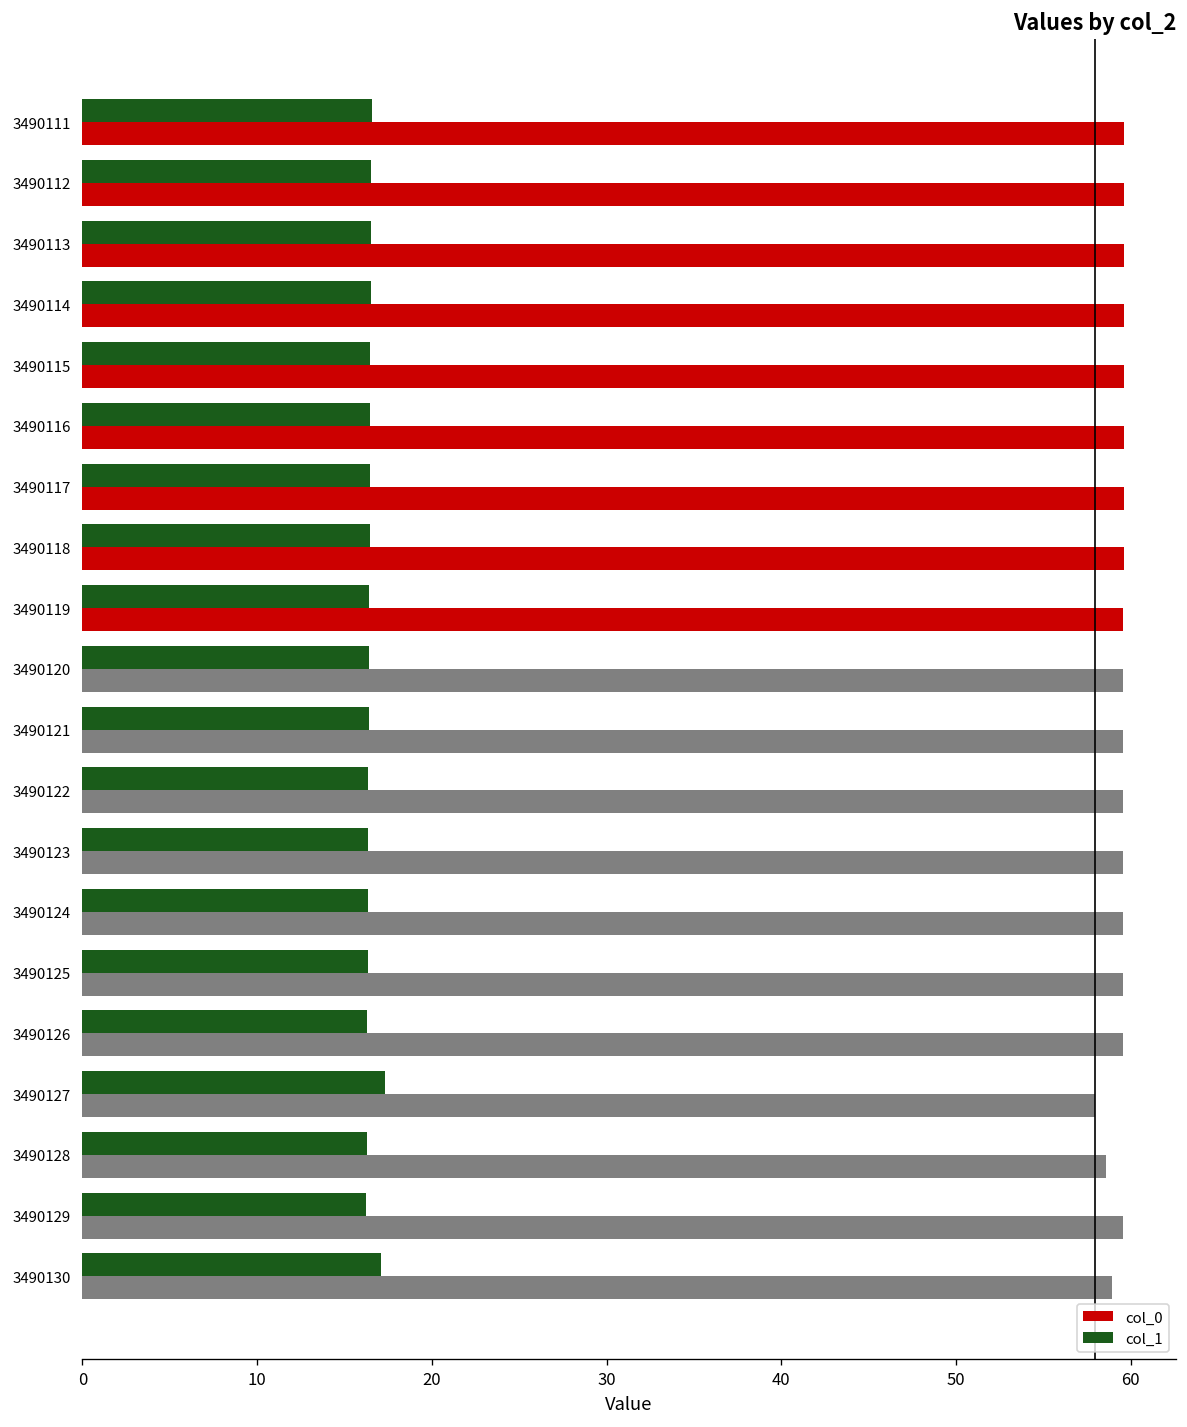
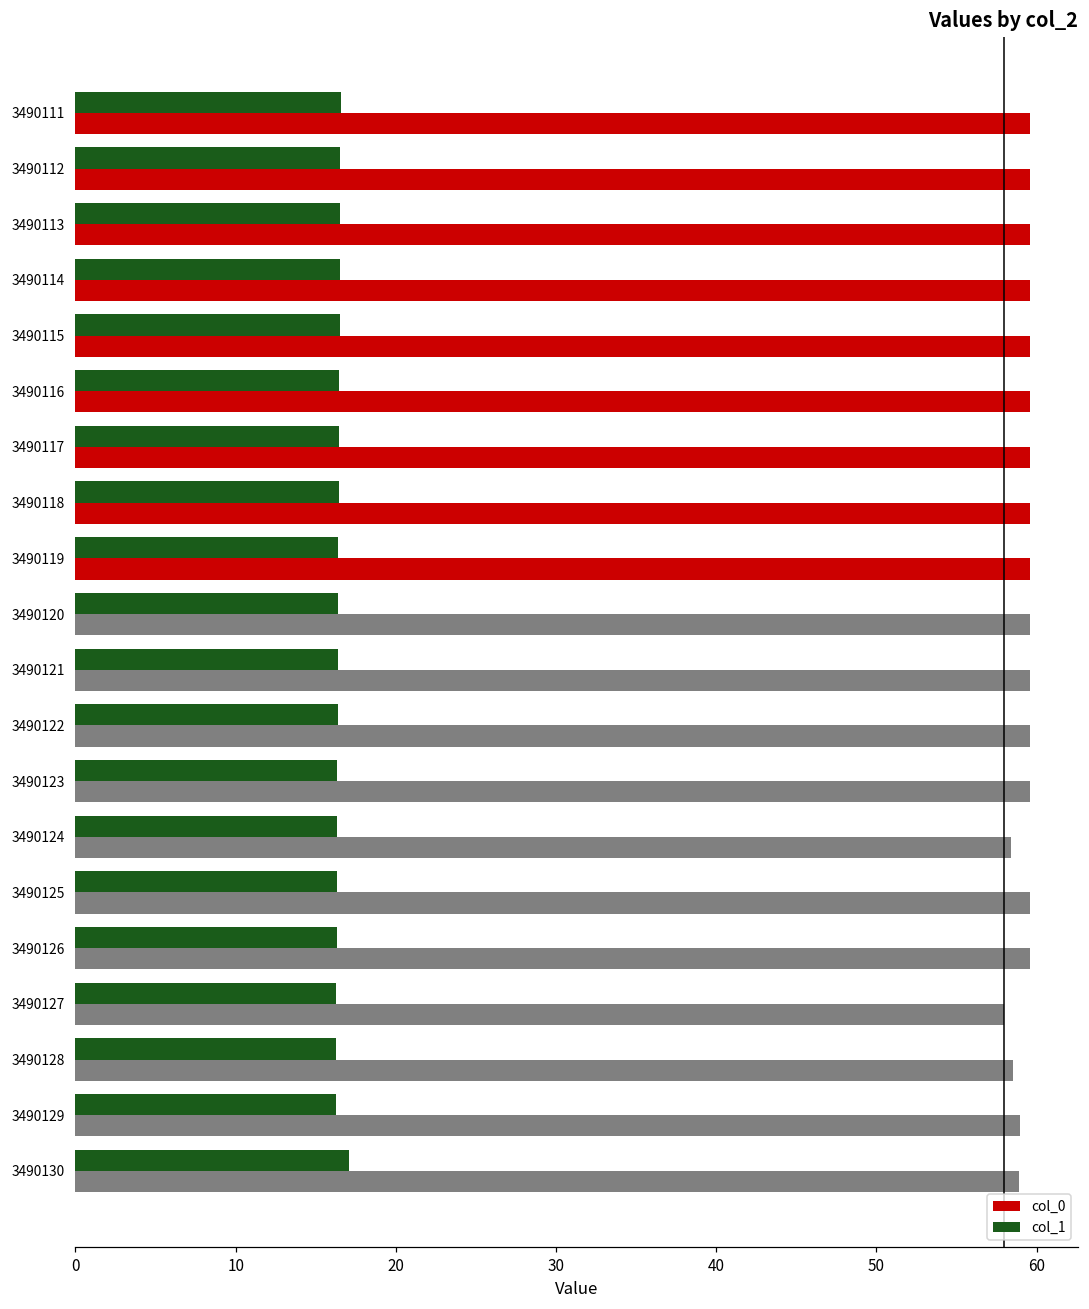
col_0, 3490124: 59.6 -> 58.4
col_1, 3490127: 17.3 -> 16.3
col_0, 3490129: 59.6 -> 58.9
